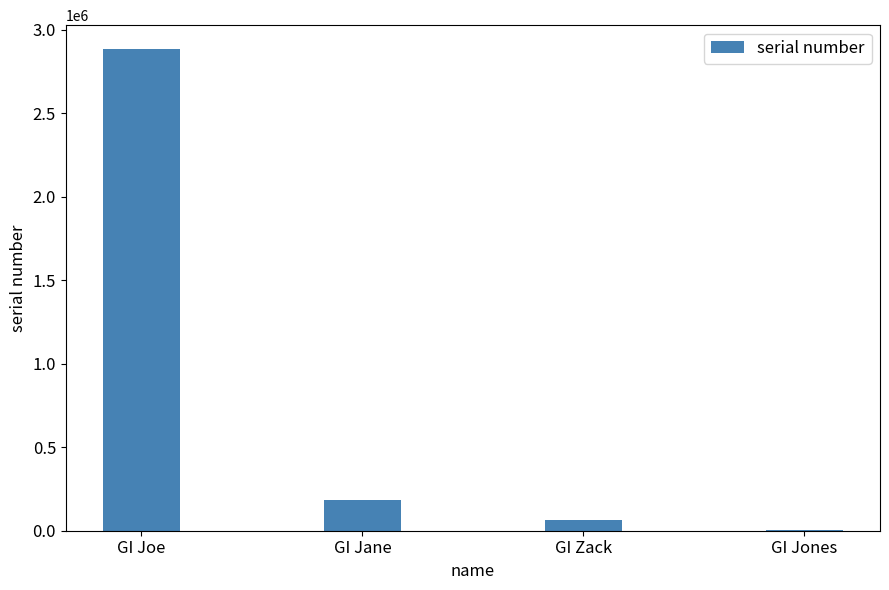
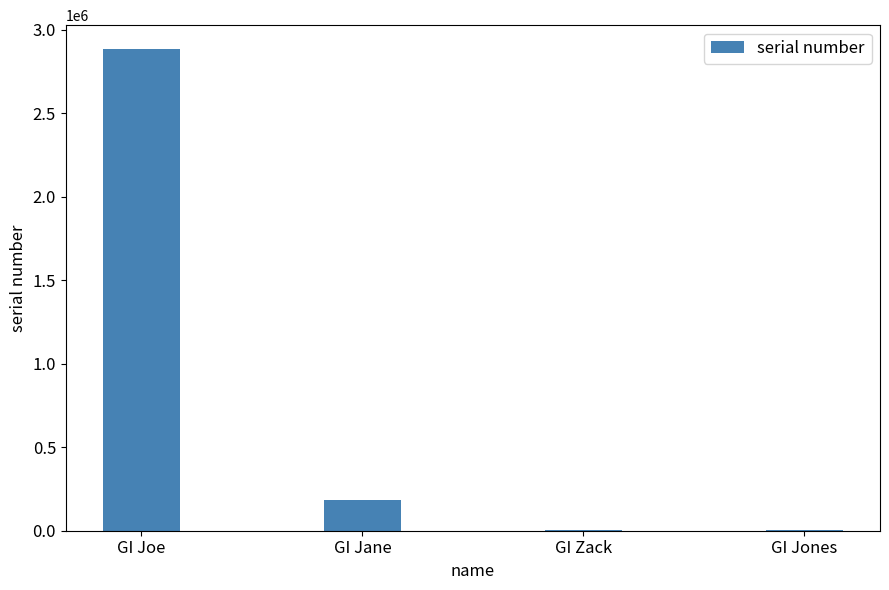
GI Zack: 60000 -> 10000
